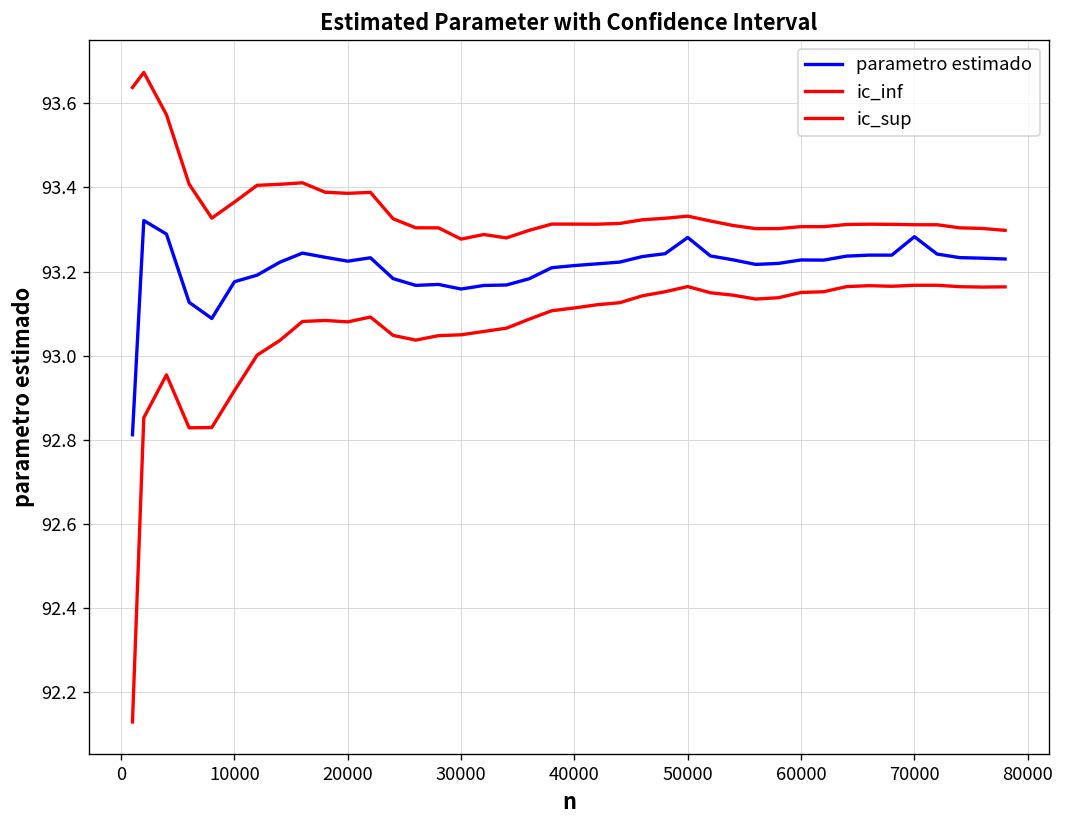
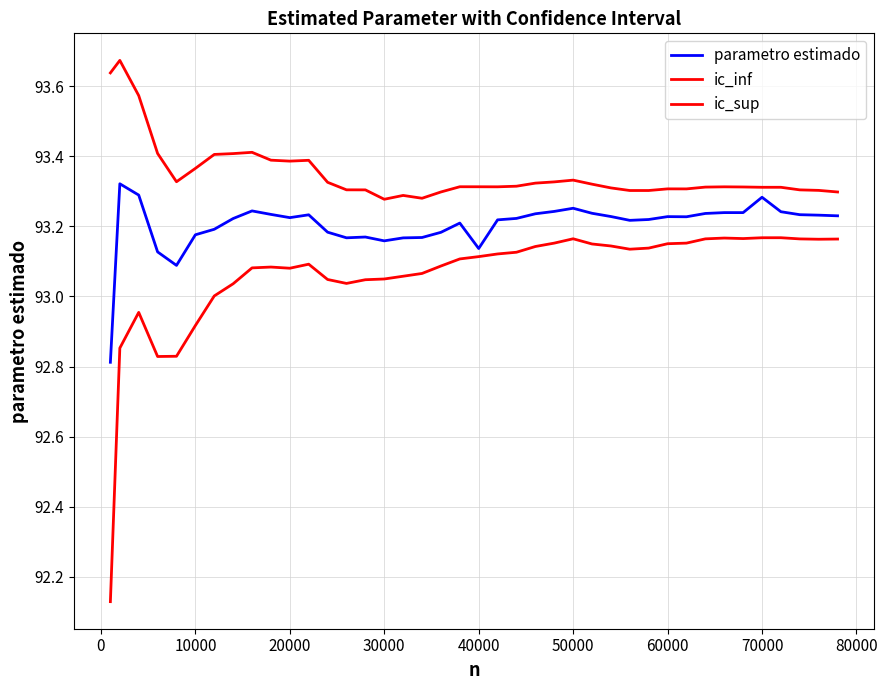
parametro estimado, 40000: 93.21 -> 93.14
parametro estimado, 50000: 93.28 -> 93.25
